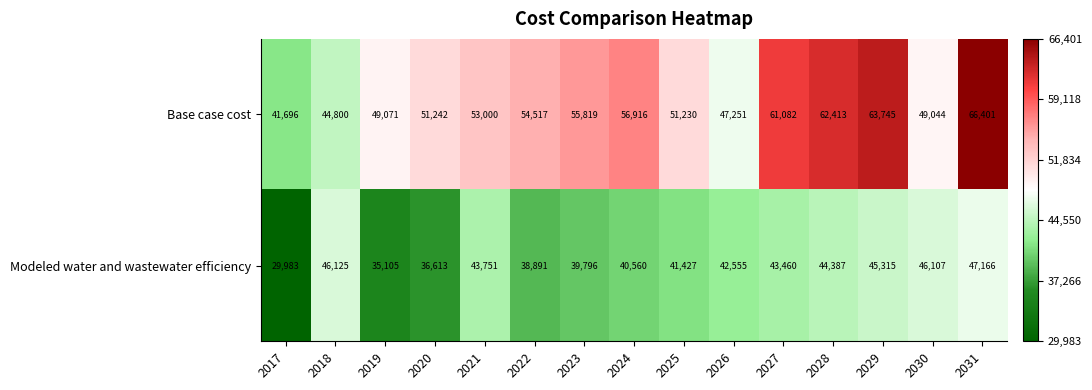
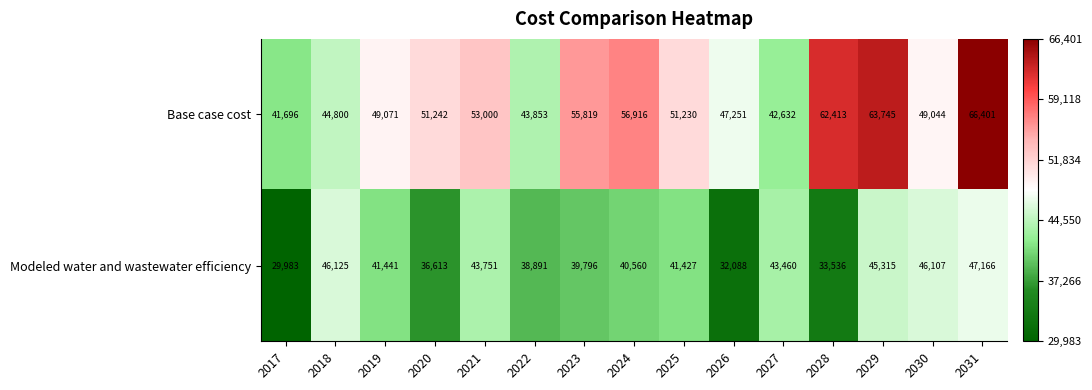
Base case cost, 2022: 54,517 -> 43,853
Base case cost, 2027: 61,082 -> 42,632
Modeled water and wastewater efficiency, 2019: 35,105 -> 41,441
Modeled water and wastewater efficiency, 2026: 42,555 -> 32,088
Modeled water and wastewater efficiency, 2028: 44,387 -> 33,536
